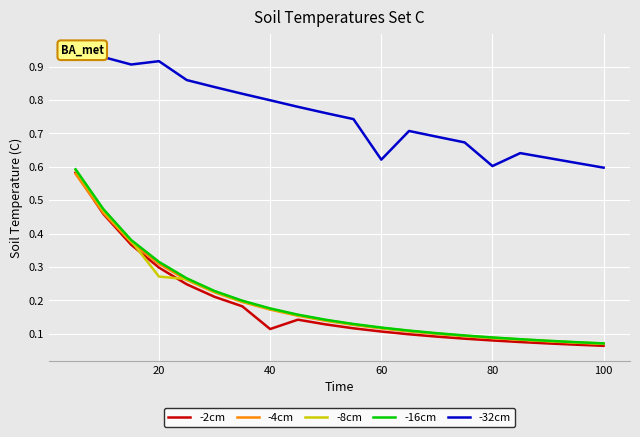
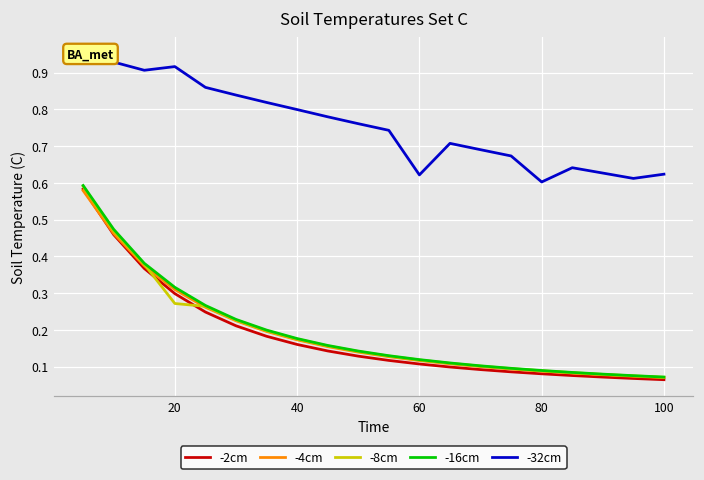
-2cm, 40: 0.11 -> 0.16
-32cm, 100: 0.60 -> 0.62
